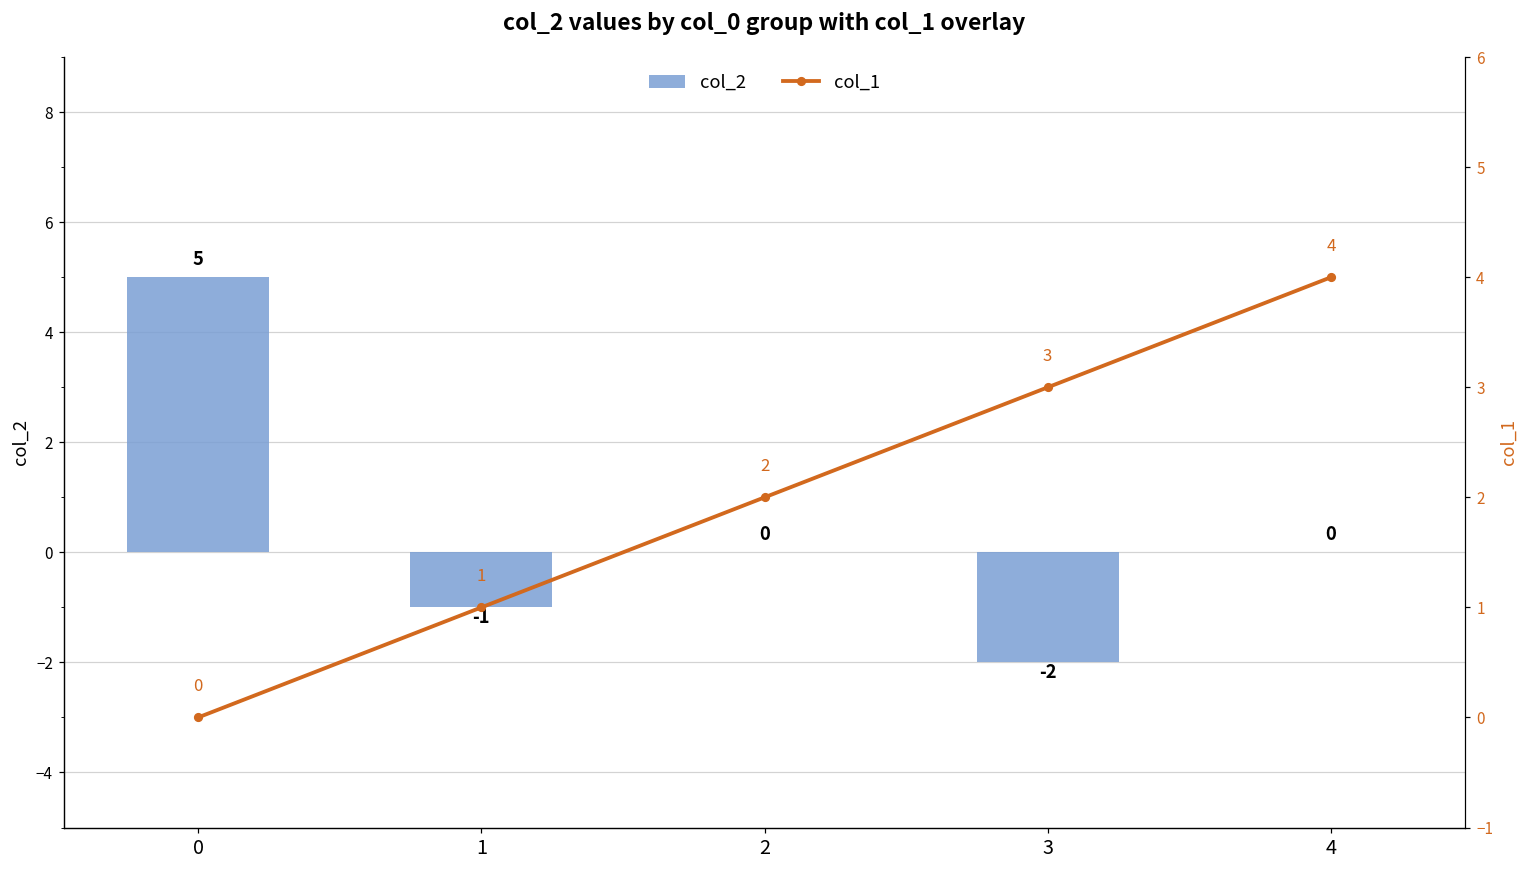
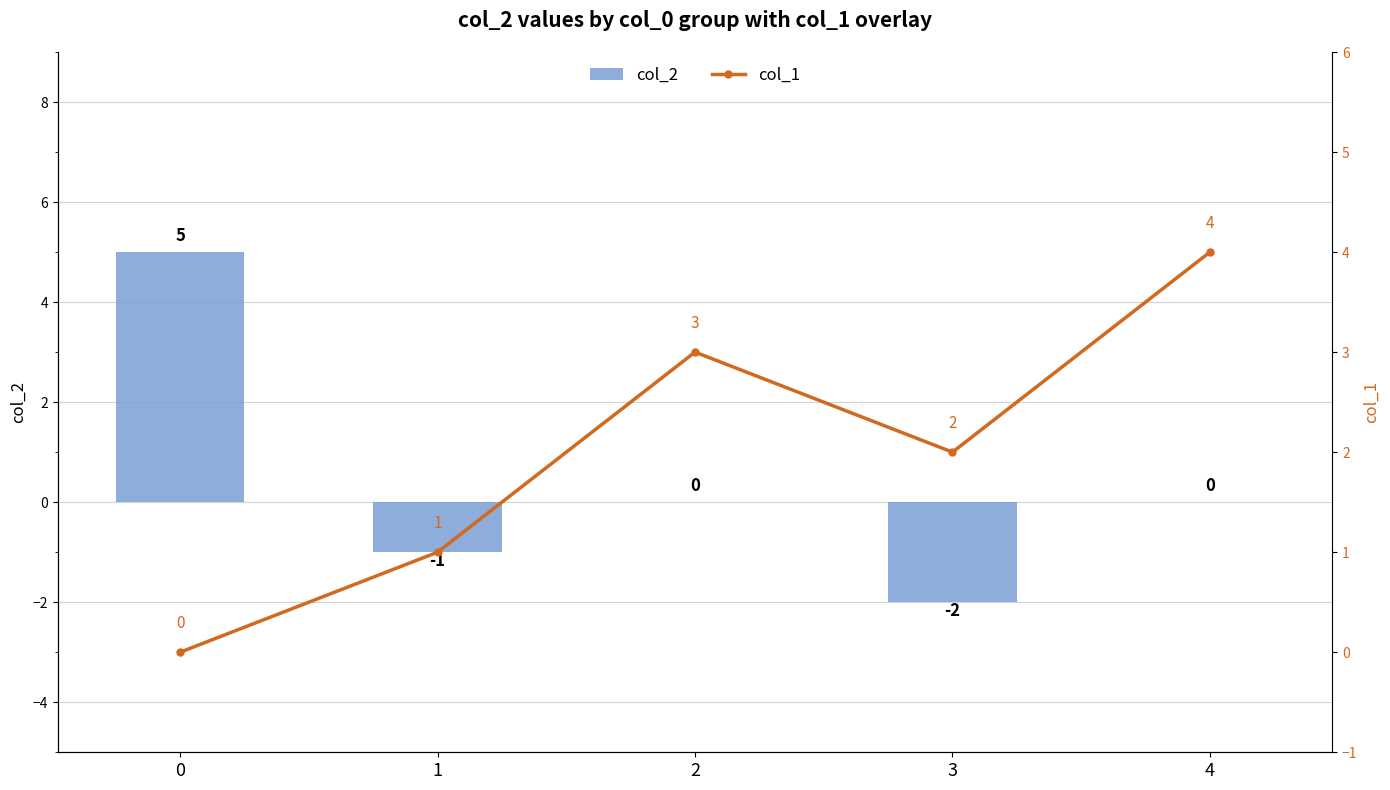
col_1, 2: 2 -> 3
col_1, 3: 3 -> 2
